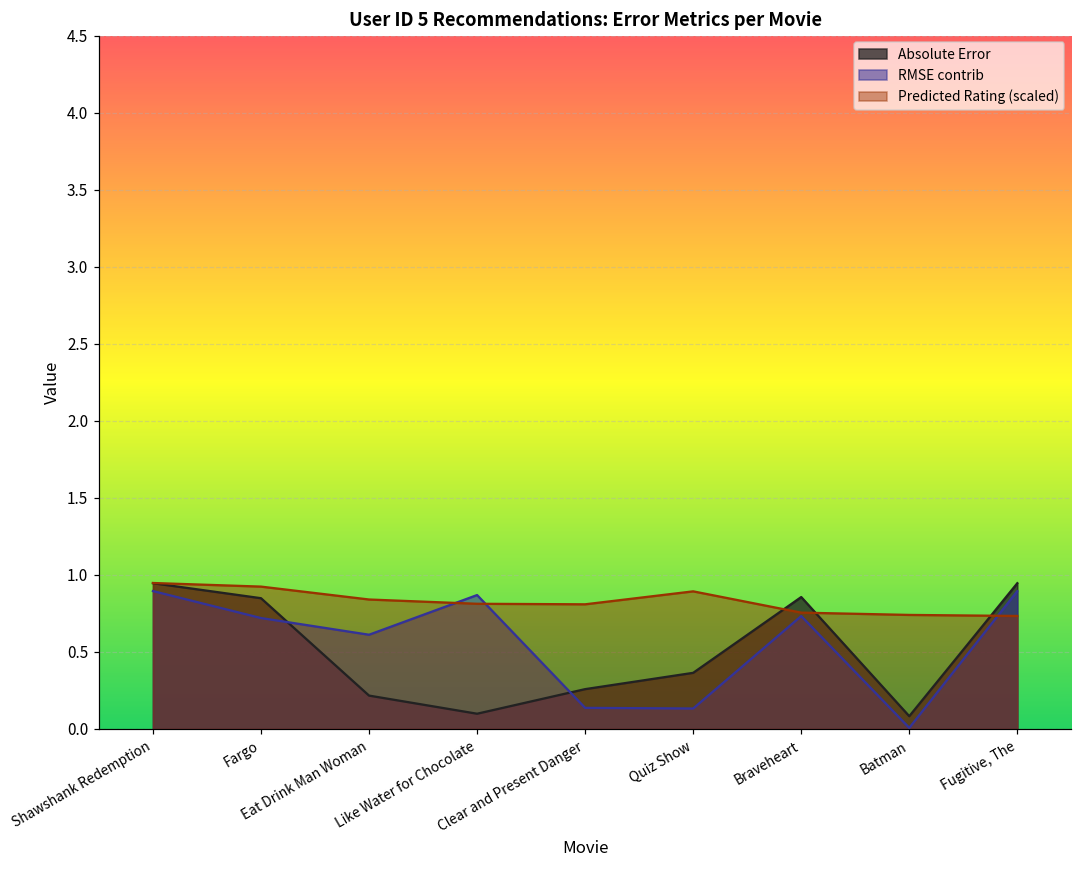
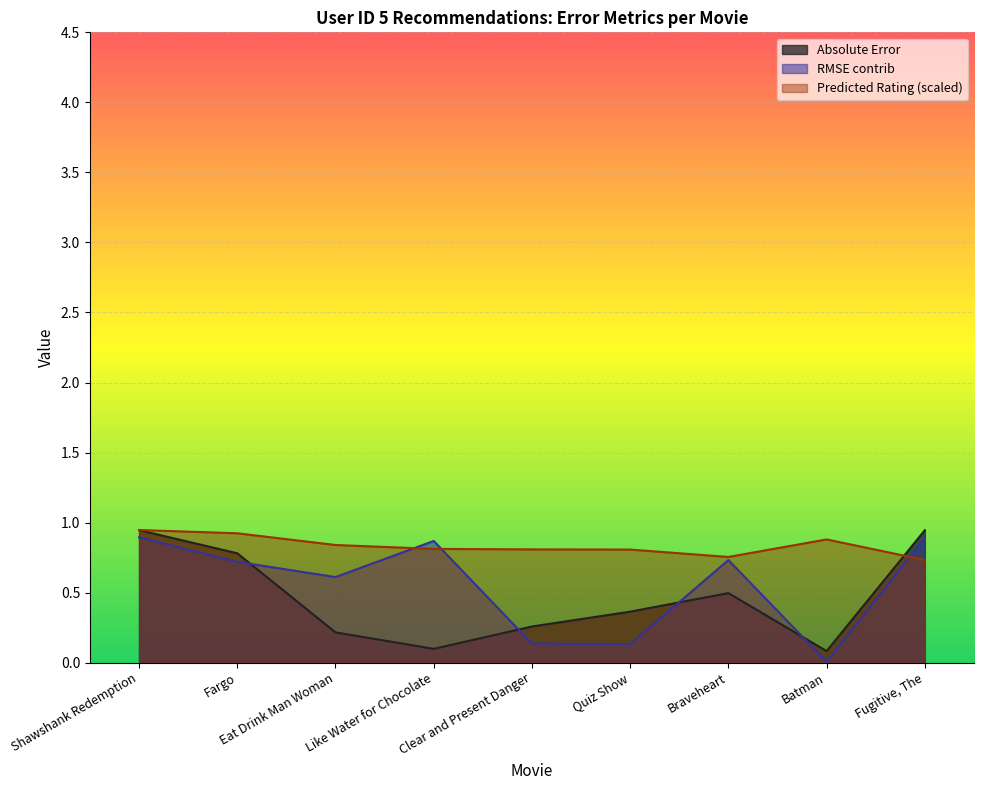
Absolute Error, Fargo: 0.85 -> 0.78
Predicted Rating (scaled), Quiz Show: 0.89 -> 0.81
Absolute Error, Braveheart: 0.86 -> 0.50
Predicted Rating (scaled), Batman: 0.74 -> 0.88
